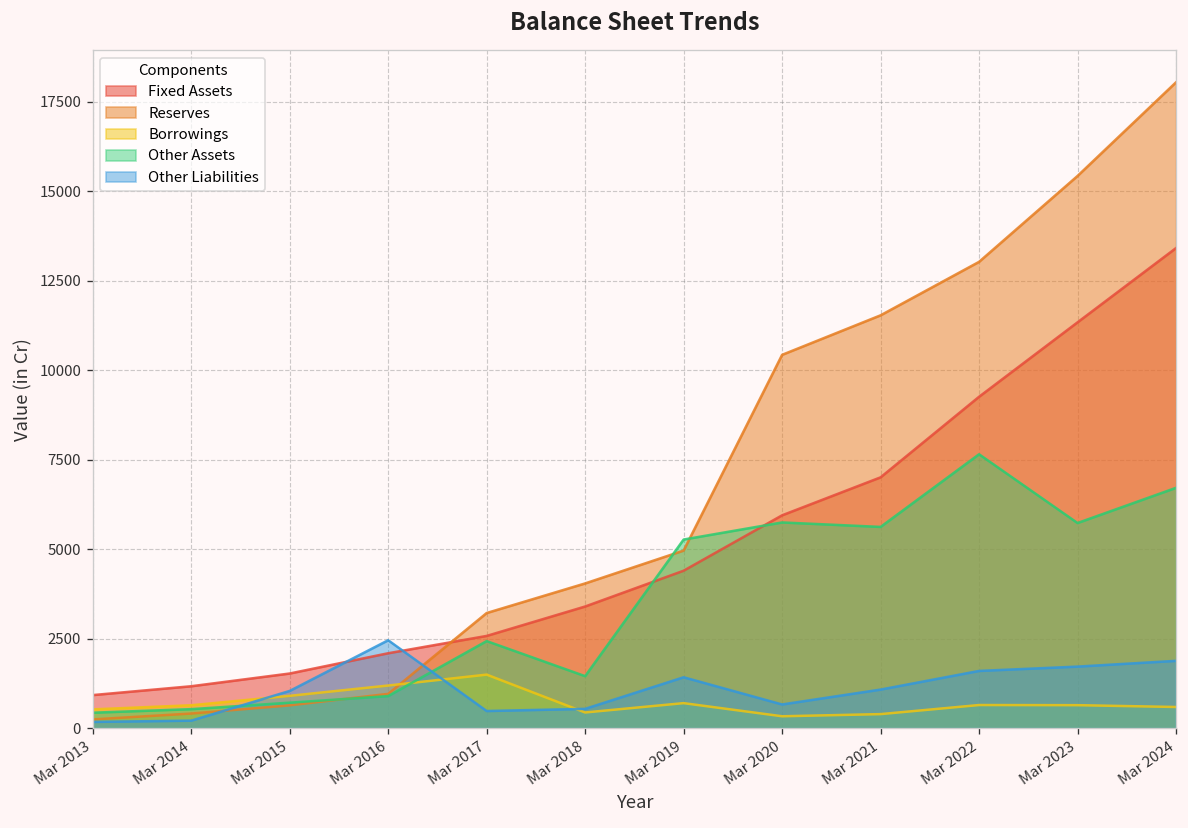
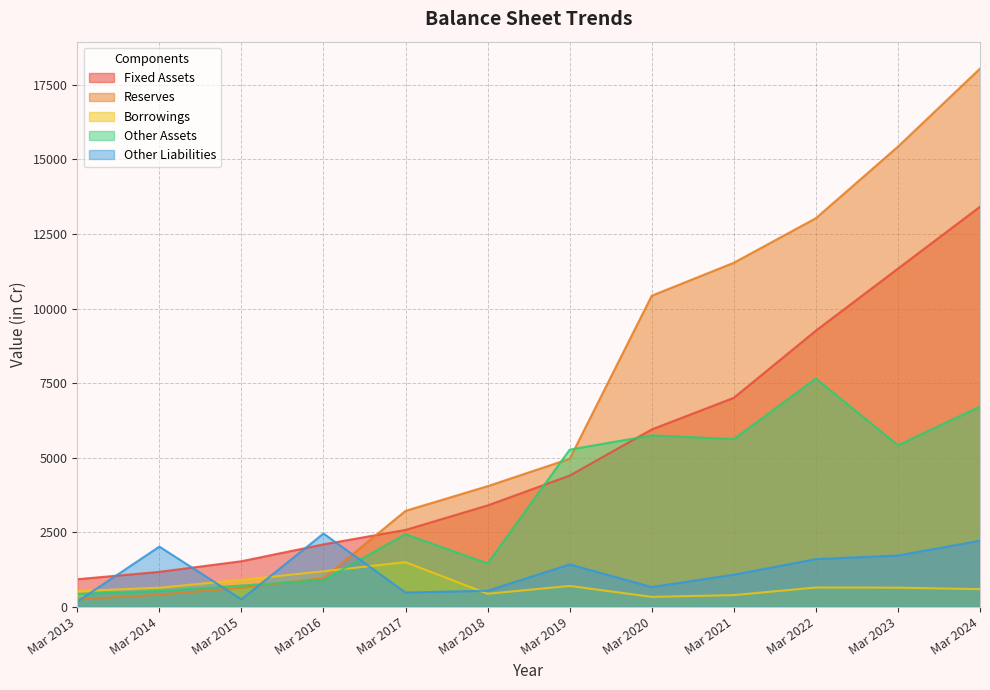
Other Liabilities, Mar 2014: 200 -> 2000
Other Liabilities, Mar 2015: 1000 -> 300
Other Assets, Mar 2023: 5700 -> 5400
Other Liabilities, Mar 2024: 1900 -> 2200
